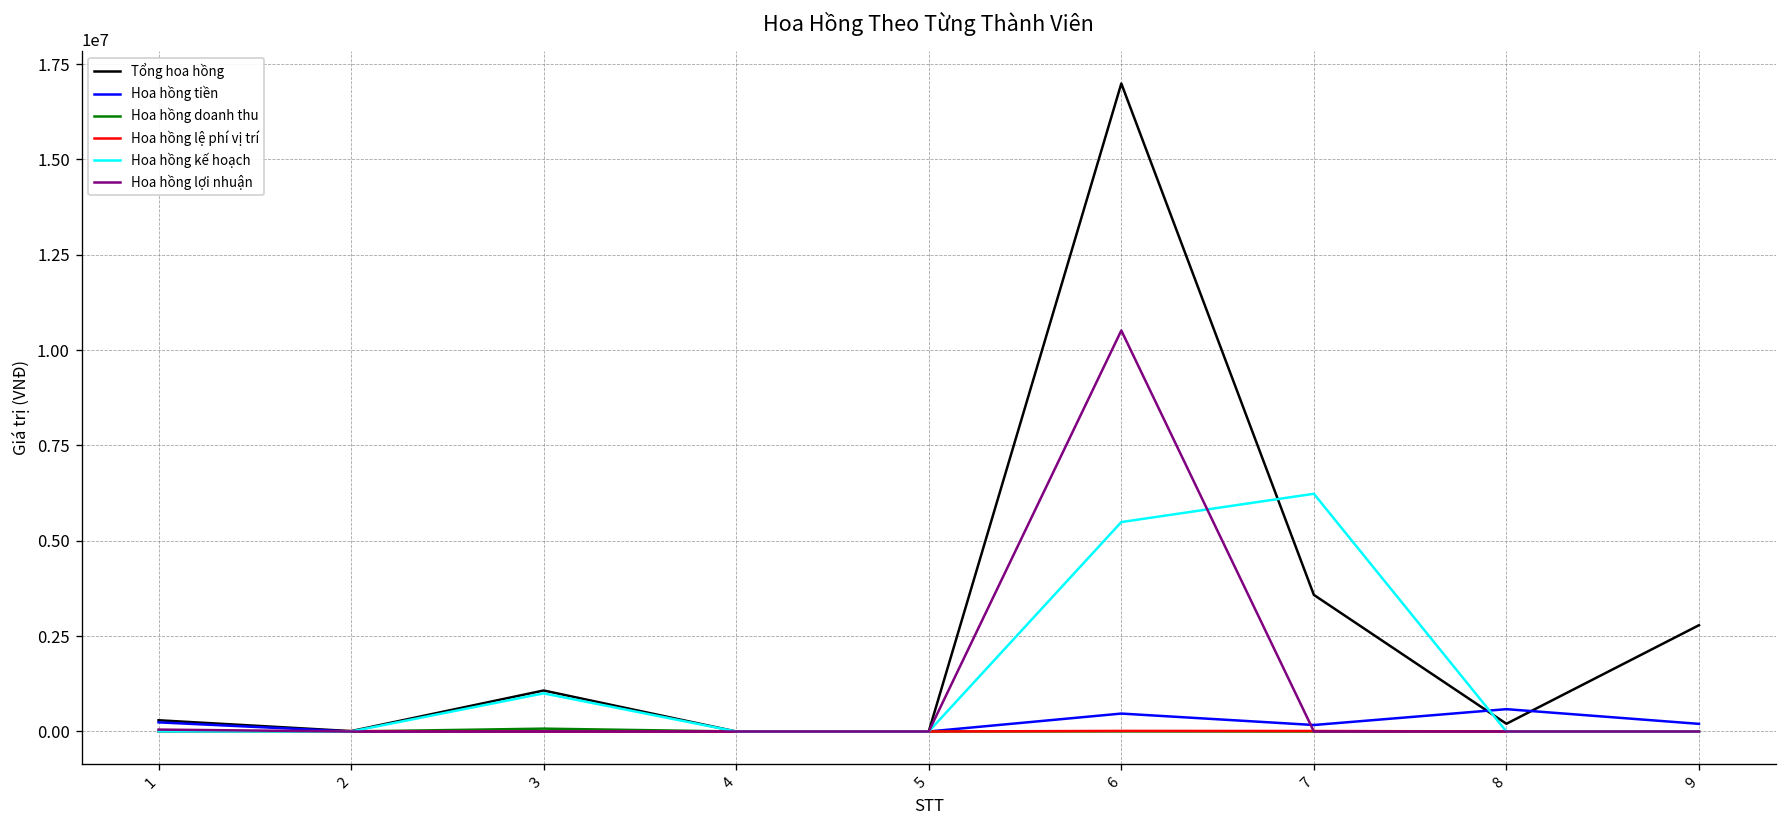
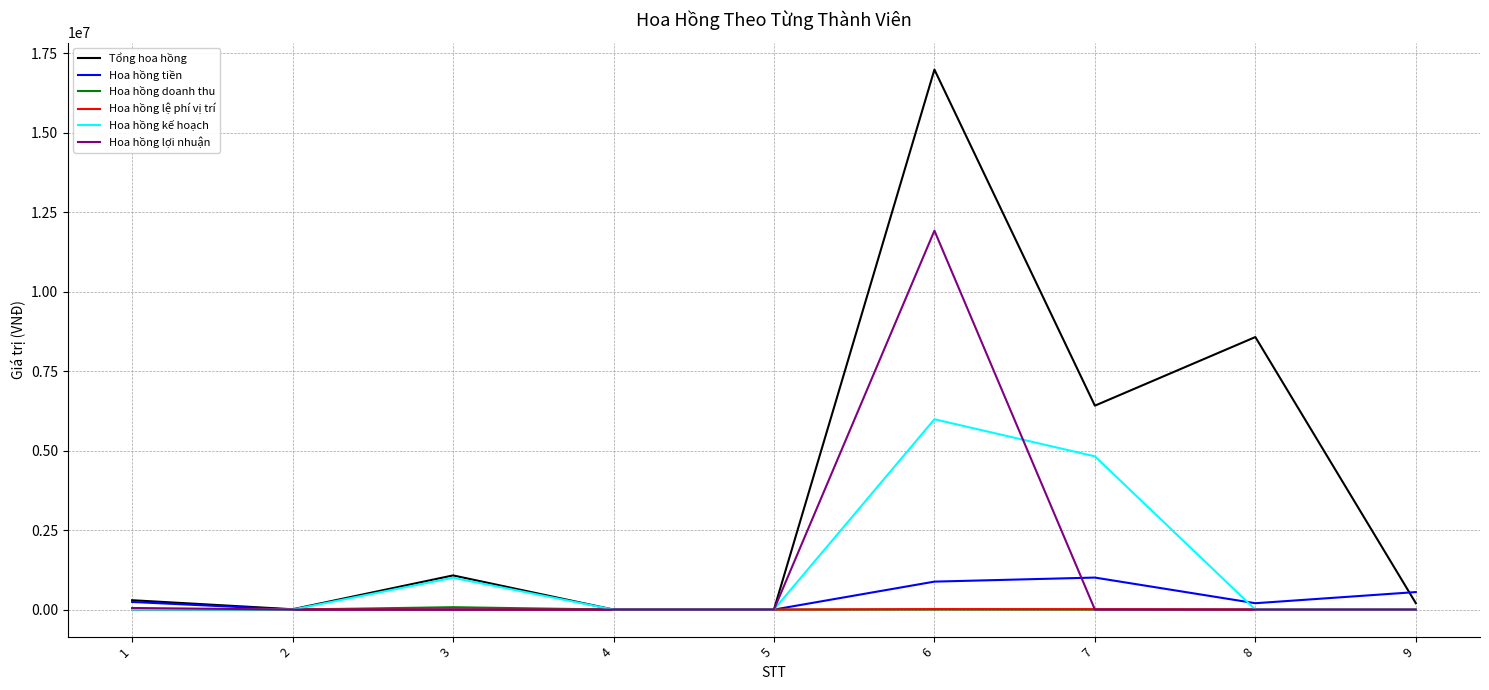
Hoa hồng tiền, 6: 500000 -> 900000
Hoa hồng kế hoạch, 6: 5500000 -> 6000000
Hoa hồng lợi nhuận, 6: 10500000 -> 11900000
Tổng hoa hồng, 7: 3600000 -> 6400000
Hoa hồng tiền, 7: 200000 -> 1000000
Hoa hồng kế hoạch, 7: 6200000 -> 4800000
Tổng hoa hồng, 8: 200000 -> 8600000
Hoa hồng tiền, 8: 600000 -> 200000
Tổng hoa hồng, 9: 2800000 -> 200000
Hoa hồng tiền, 9: 200000 -> 600000
